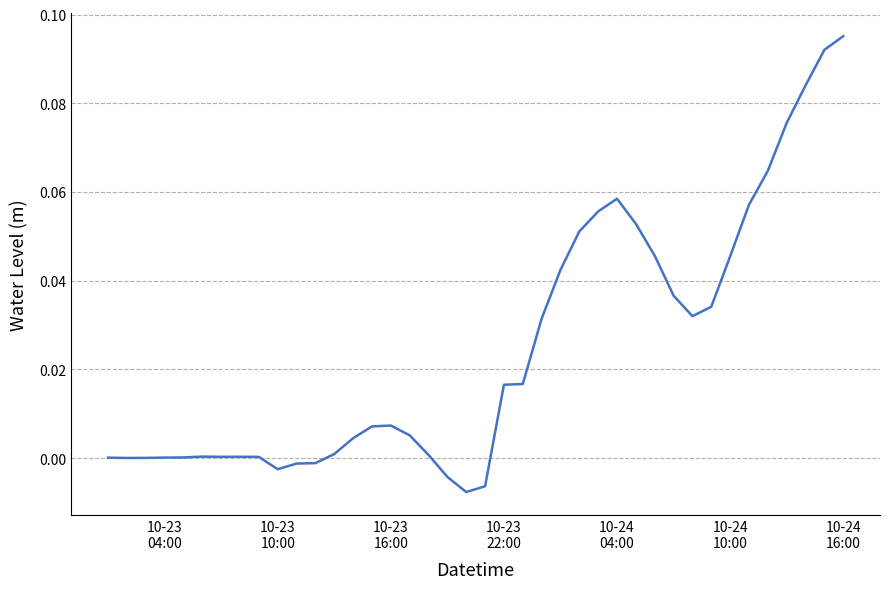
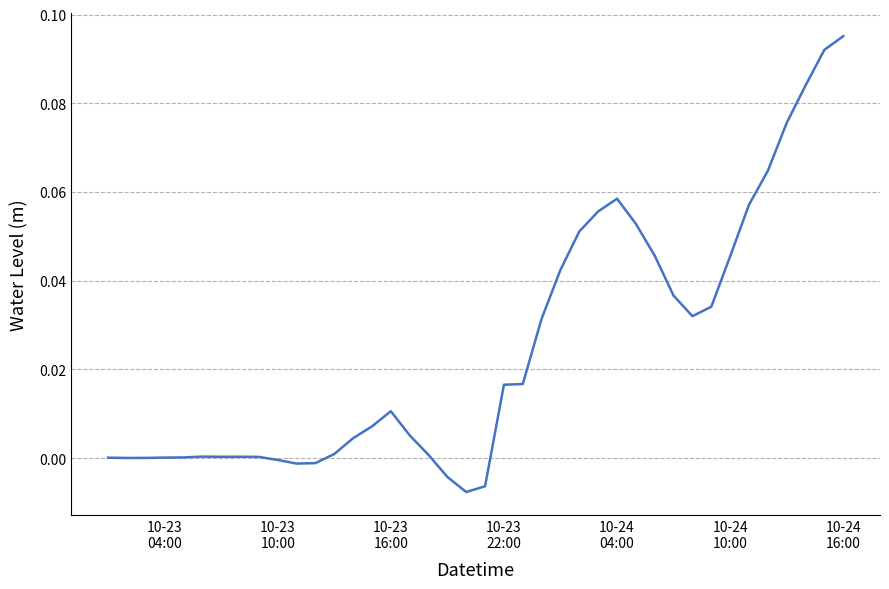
10-23 10:00: -0.002 -> 0.000
10-23 16:00: 0.007 -> 0.011
